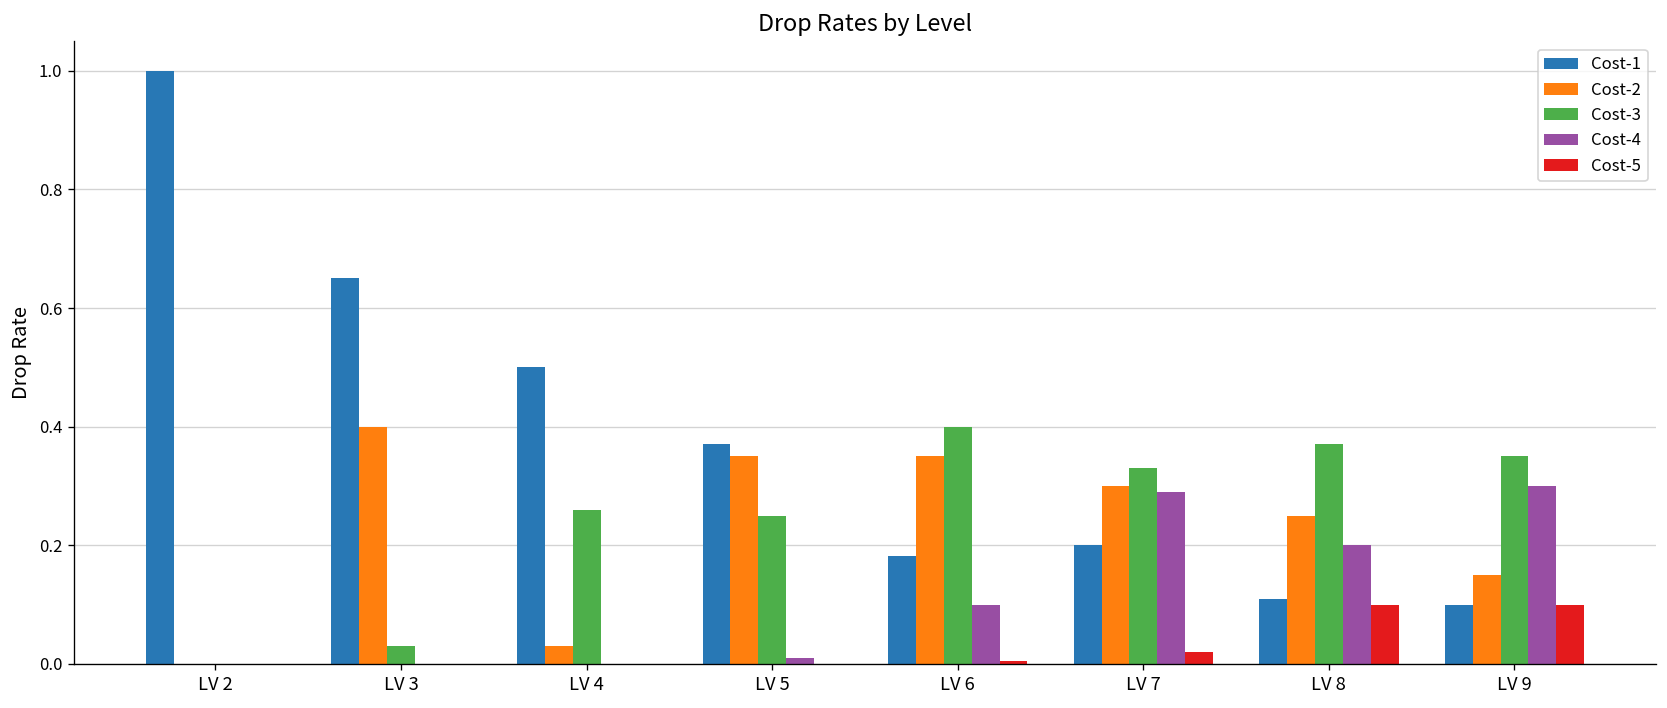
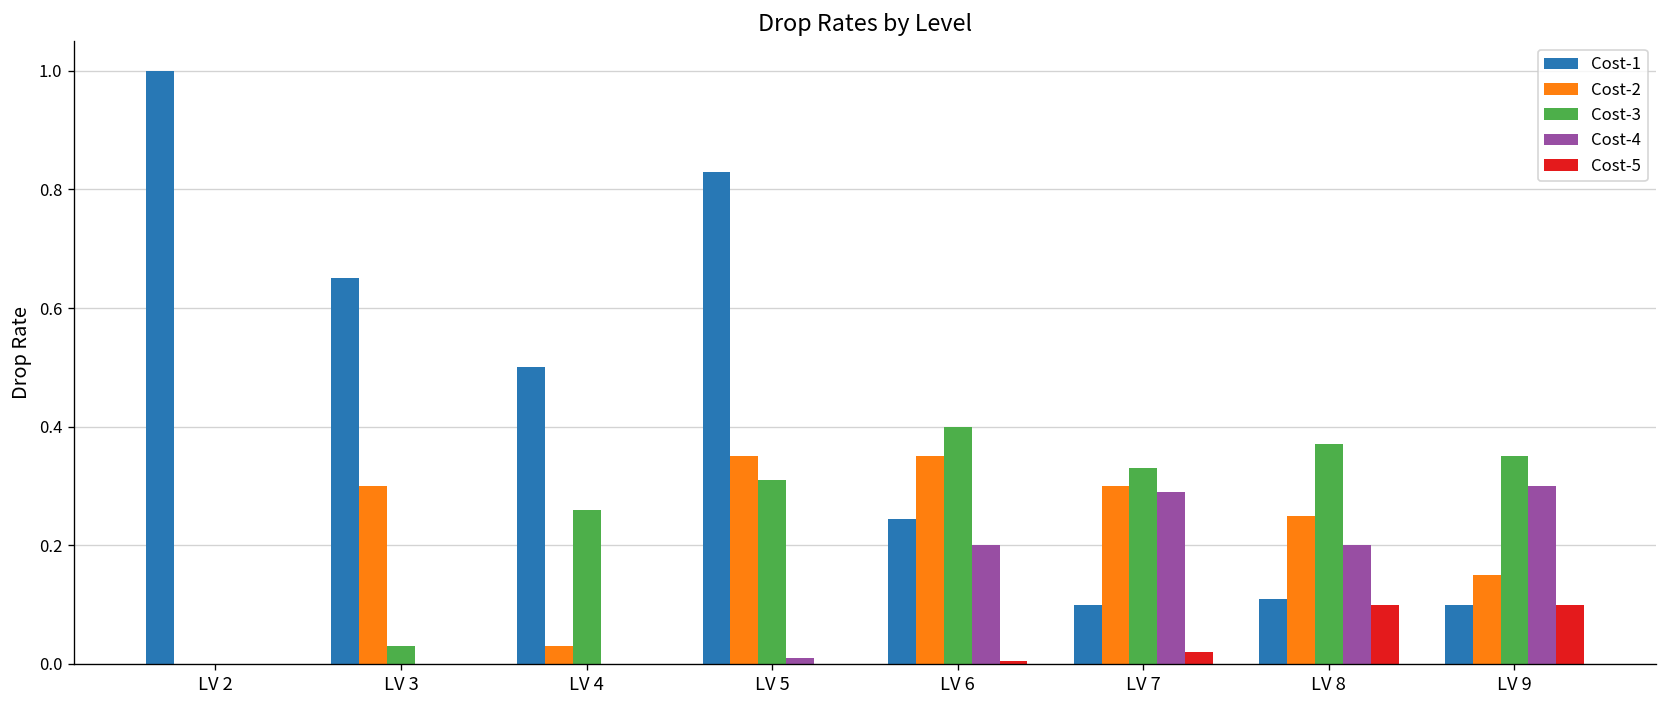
Cost-2, LV 3: 0.4 -> 0.3
Cost-1, LV 5: 0.37 -> 0.83
Cost-3, LV 5: 0.25 -> 0.31
Cost-1, LV 6: 0.18 -> 0.25
Cost-4, LV 6: 0.1 -> 0.2
Cost-1, LV 7: 0.2 -> 0.1
